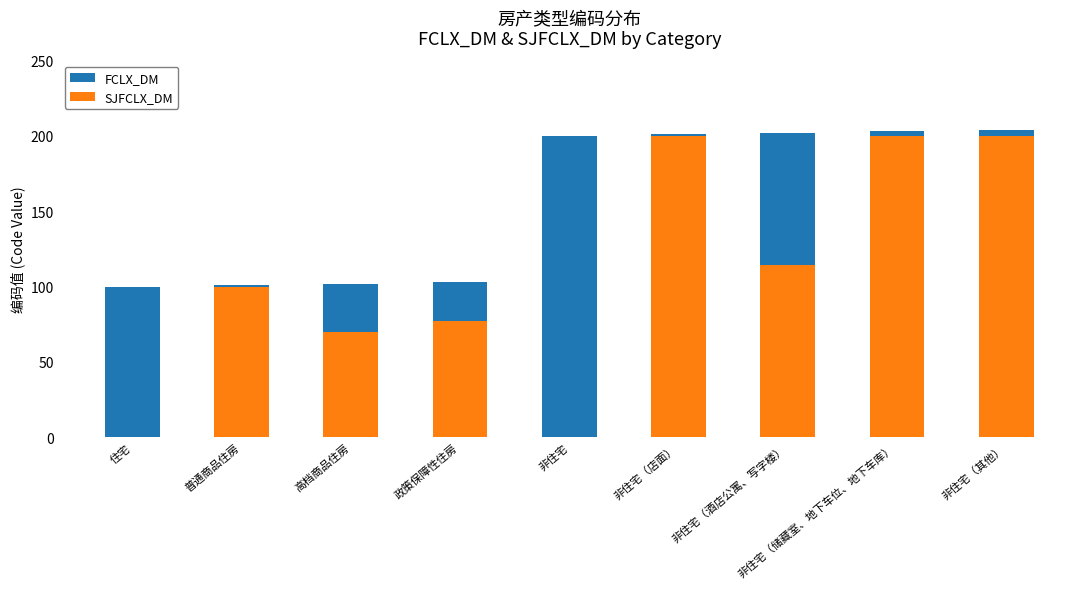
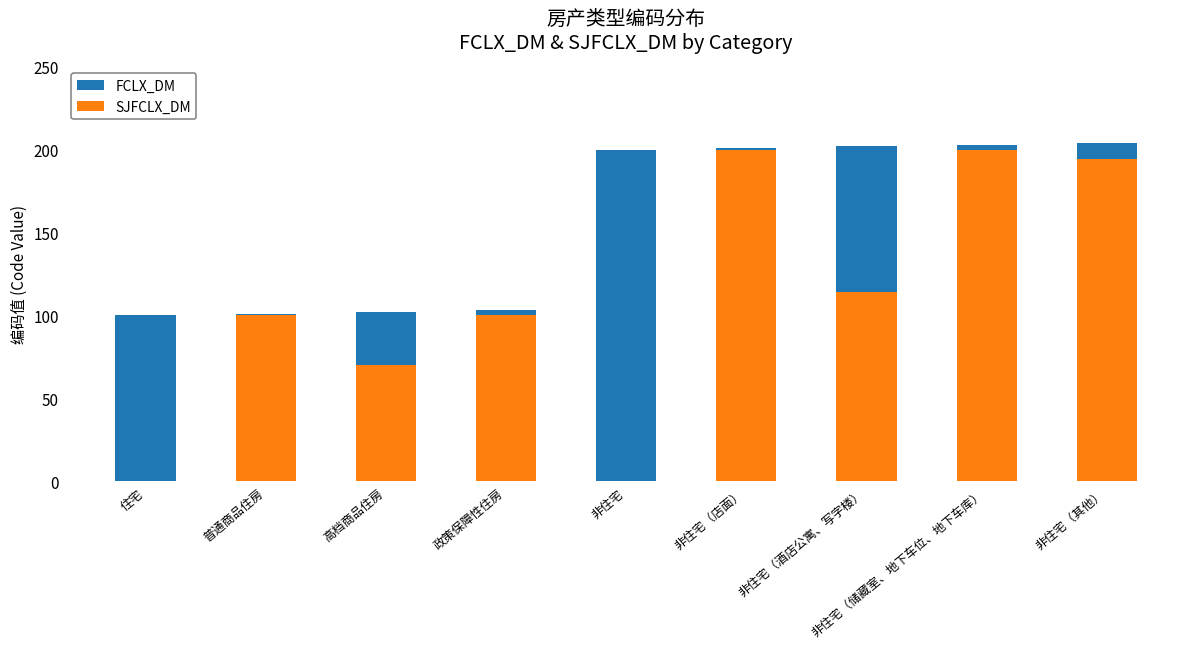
SJFCLX_DM, 政策保障性住房: 77 -> 100
SJFCLX_DM, 非住宅（其他）: 200 -> 194
